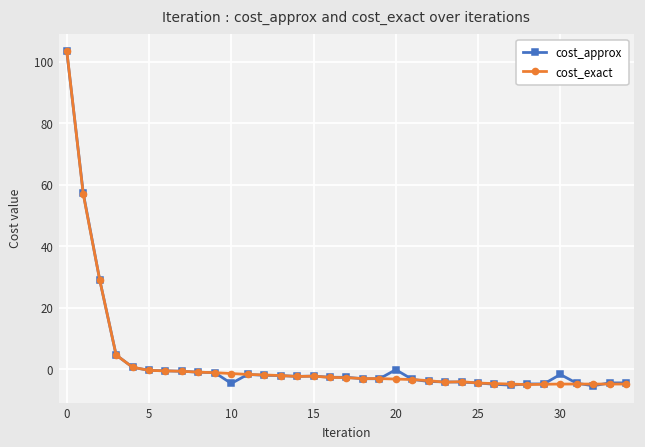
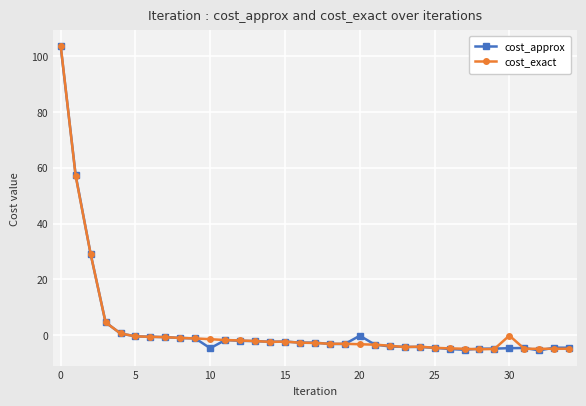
cost_approx, 30: -2 -> -5
cost_exact, 30: -5 -> 0
